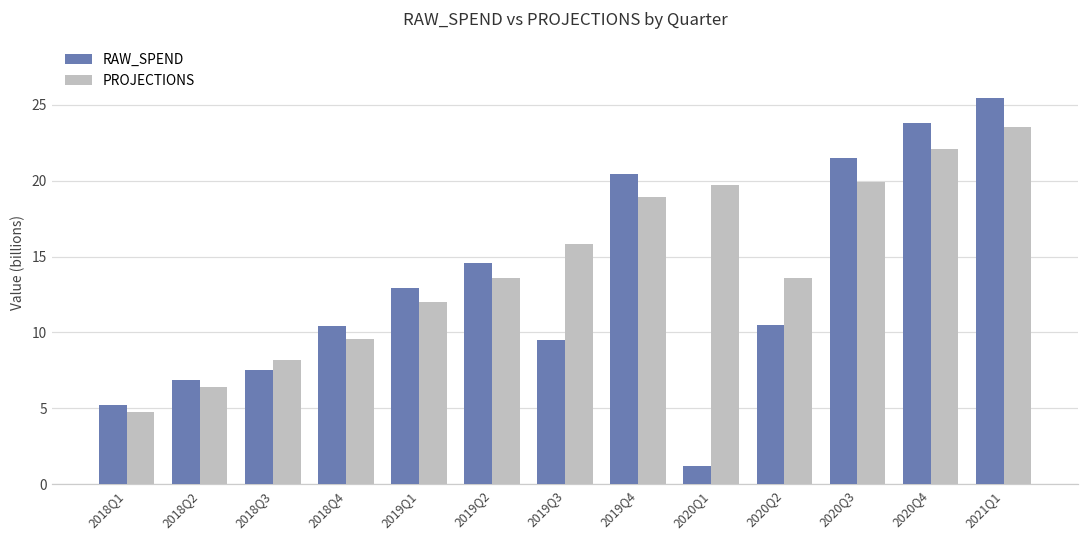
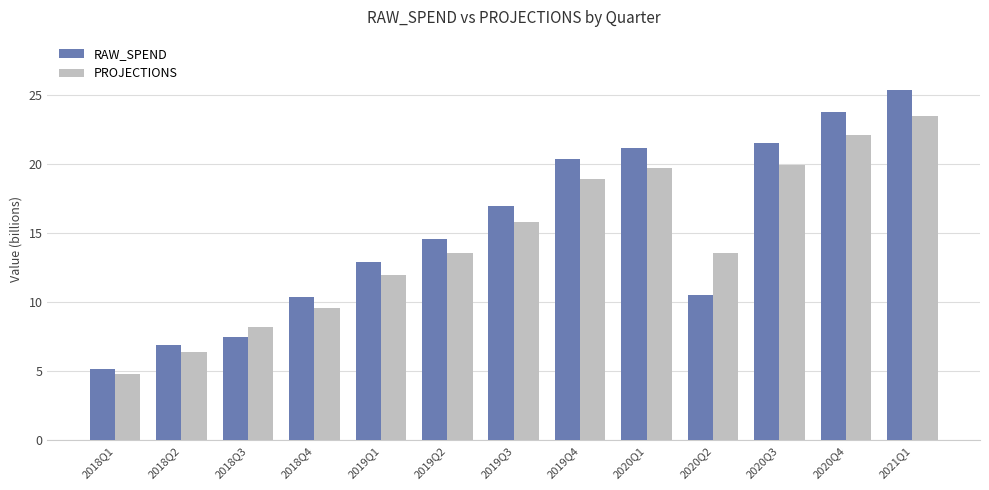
RAW_SPEND, 2019Q3: 9.5 -> 17.0
RAW_SPEND, 2020Q1: 1.2 -> 21.2
